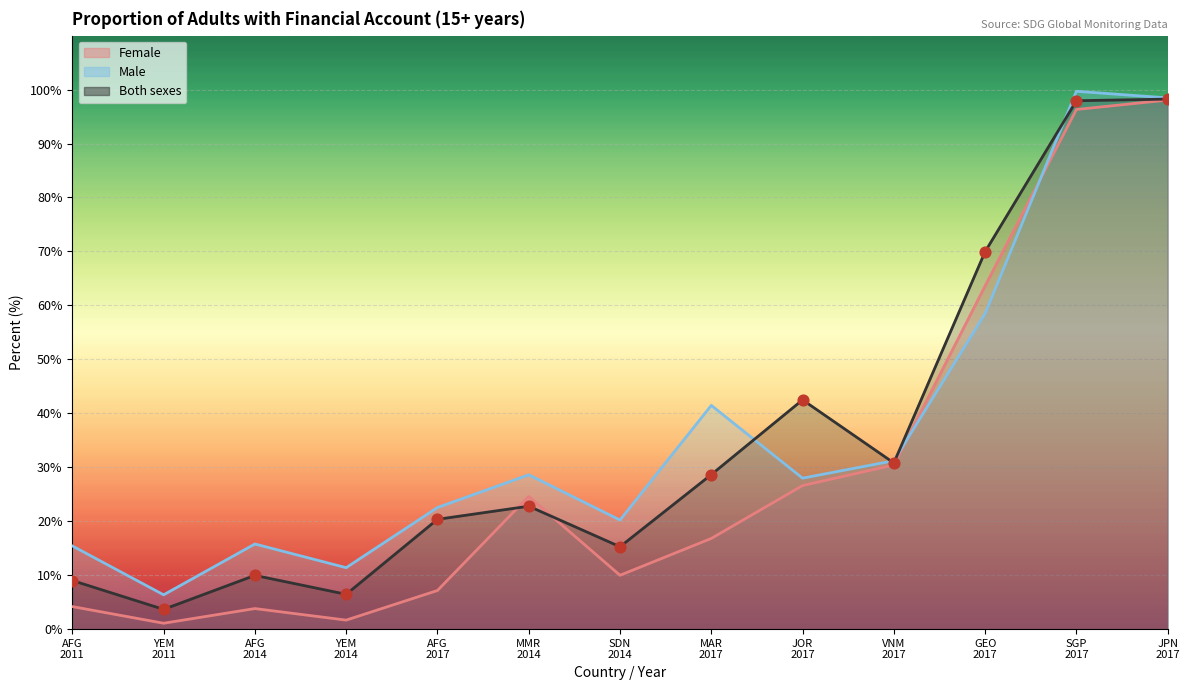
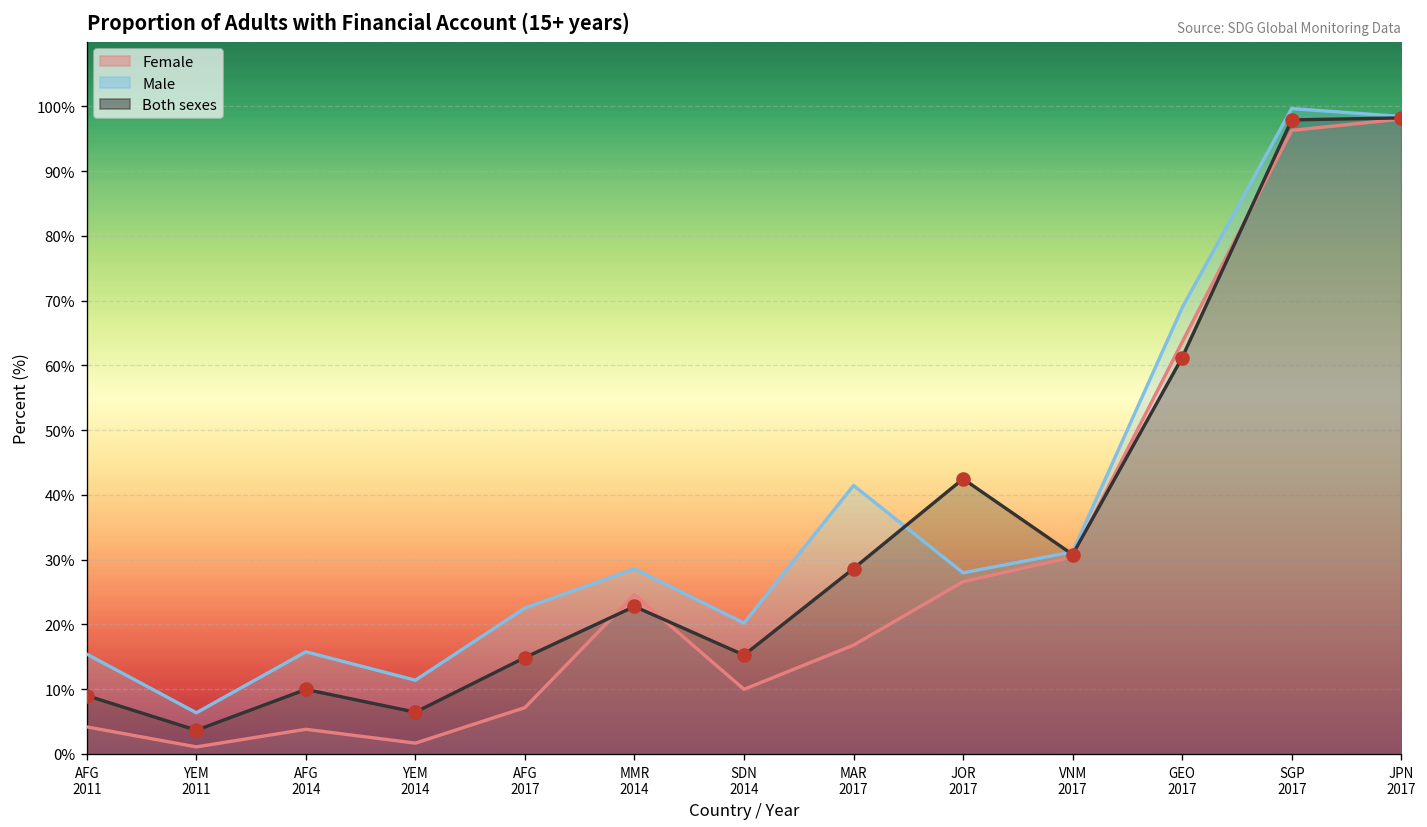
Both sexes, AFG 2017: 20% -> 15%
Male, GEO 2017: 58% -> 69%
Both sexes, GEO 2017: 70% -> 61%
